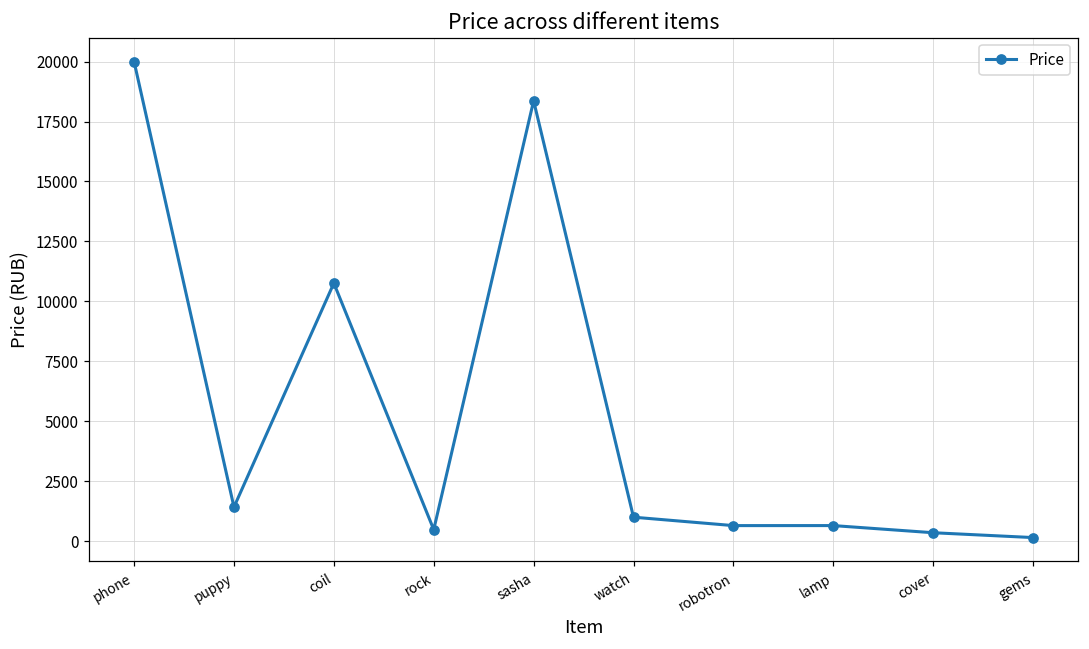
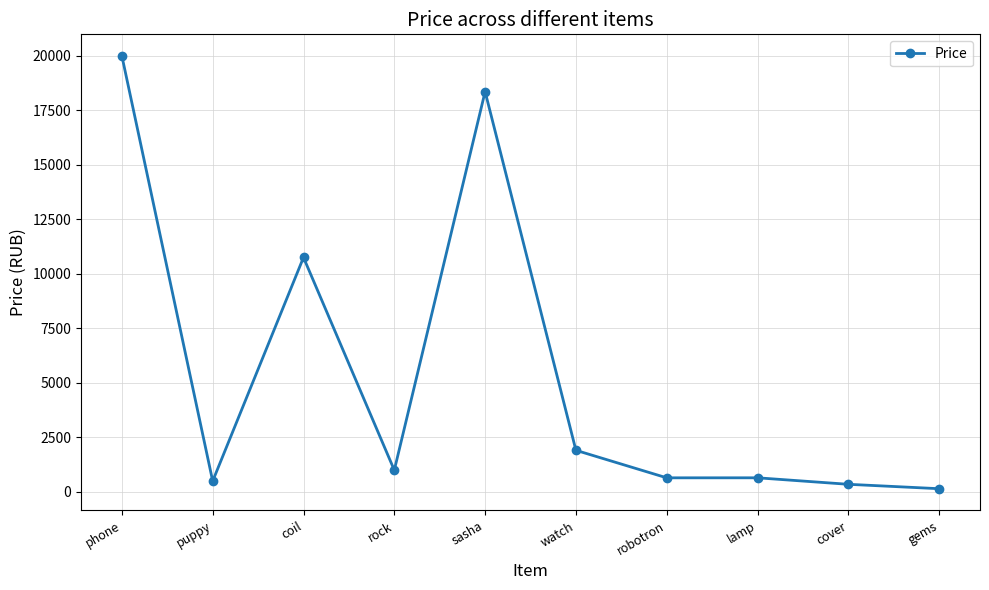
puppy: 1400 -> 500
rock: 500 -> 1000
watch: 1000 -> 1900
